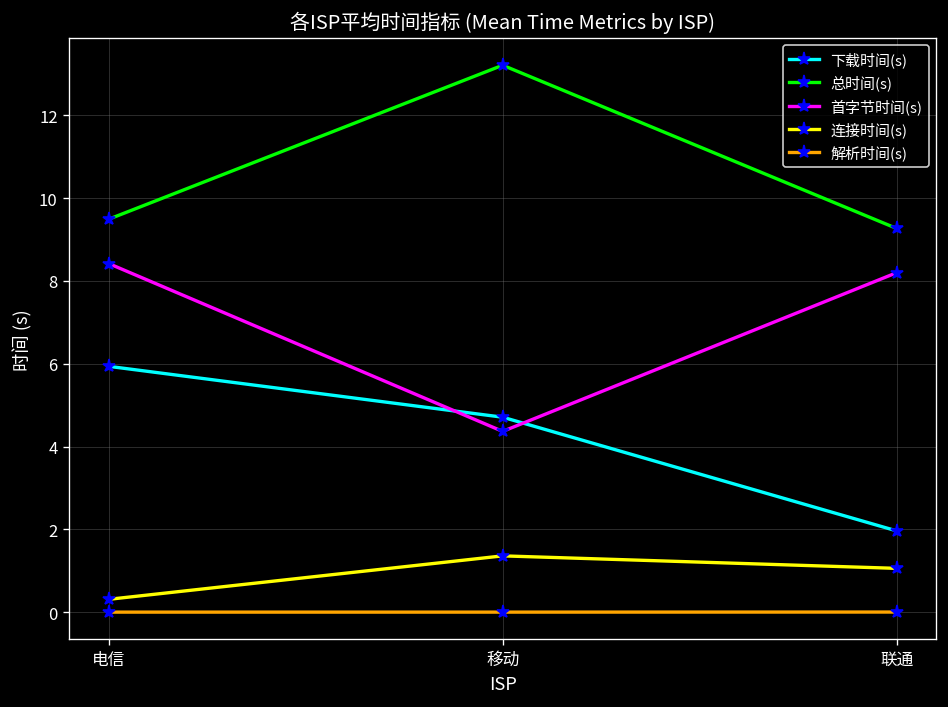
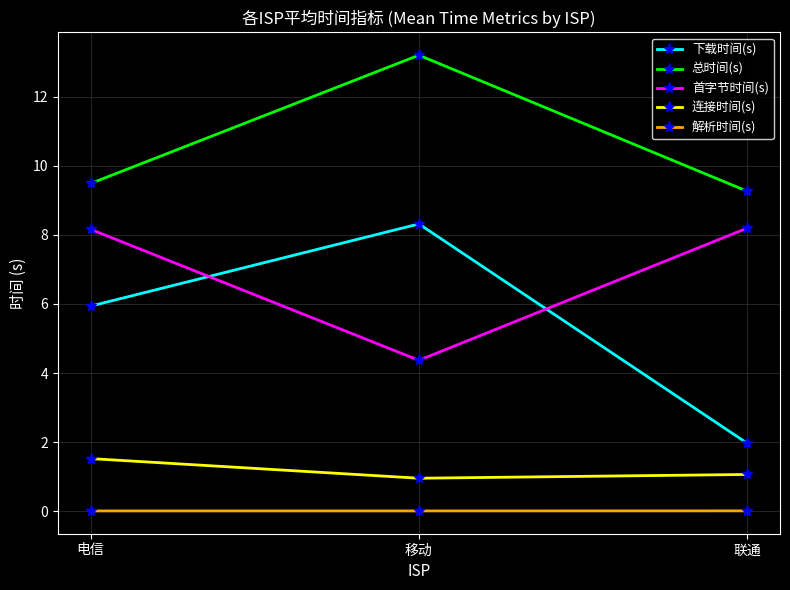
首字节时间(s), 电信: 8.4 -> 8.2
连接时间(s), 电信: 0.3 -> 1.5
下载时间(s), 移动: 4.7 -> 8.3
连接时间(s), 移动: 1.4 -> 1.0
